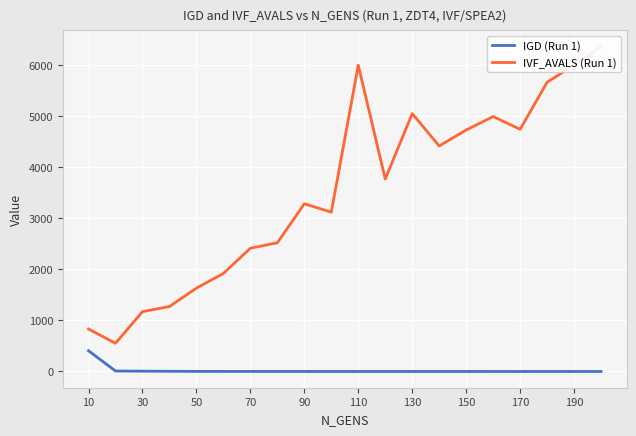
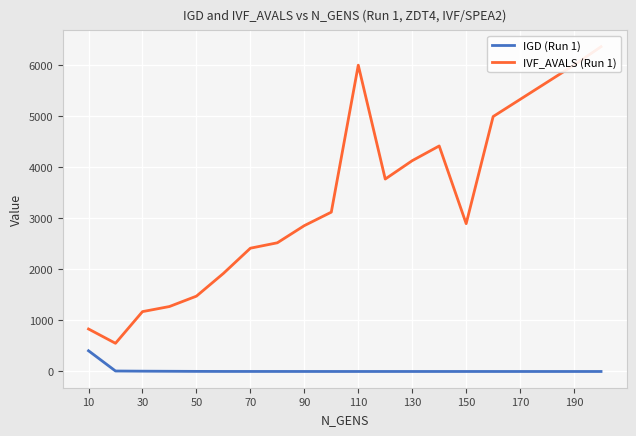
IVF_AVALS (Run 1), 50: 1600 -> 1500
IVF_AVALS (Run 1), 90: 3300 -> 2900
IVF_AVALS (Run 1), 130: 5100 -> 4100
IVF_AVALS (Run 1), 150: 4700 -> 2900
IVF_AVALS (Run 1), 170: 4700 -> 5300
